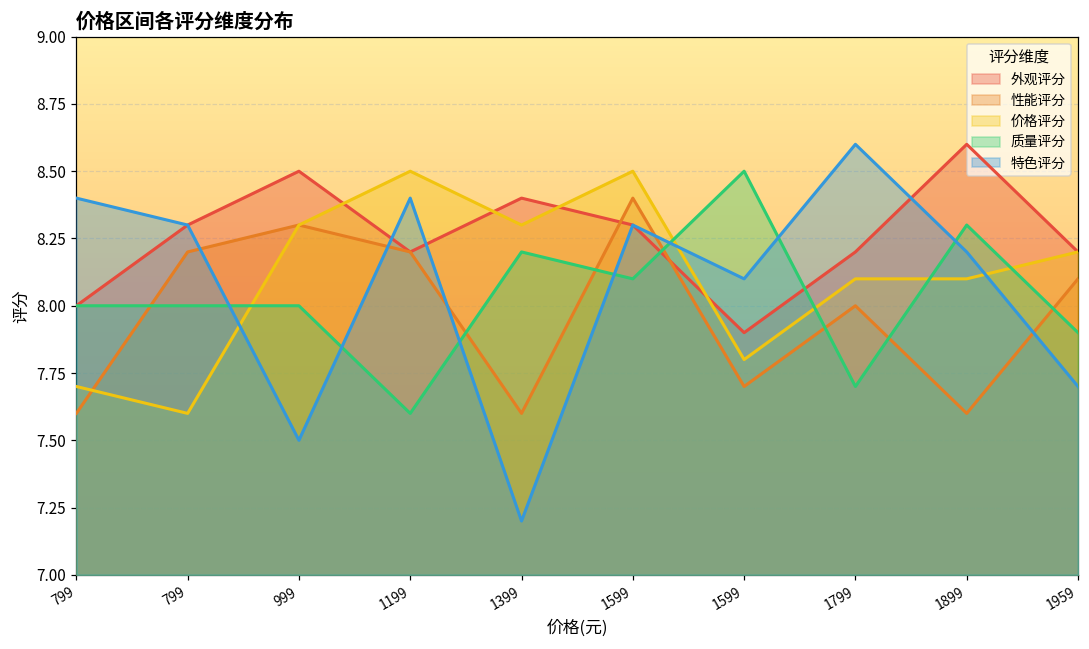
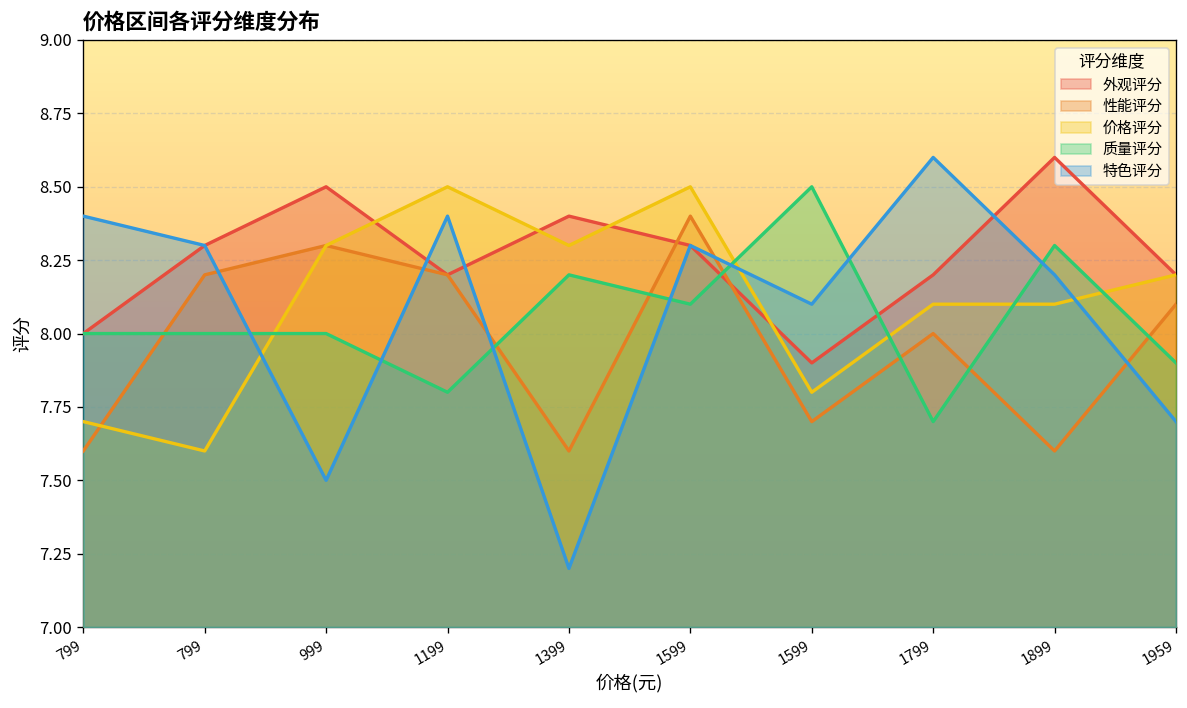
质量评分, 1199: 7.6 -> 7.8
